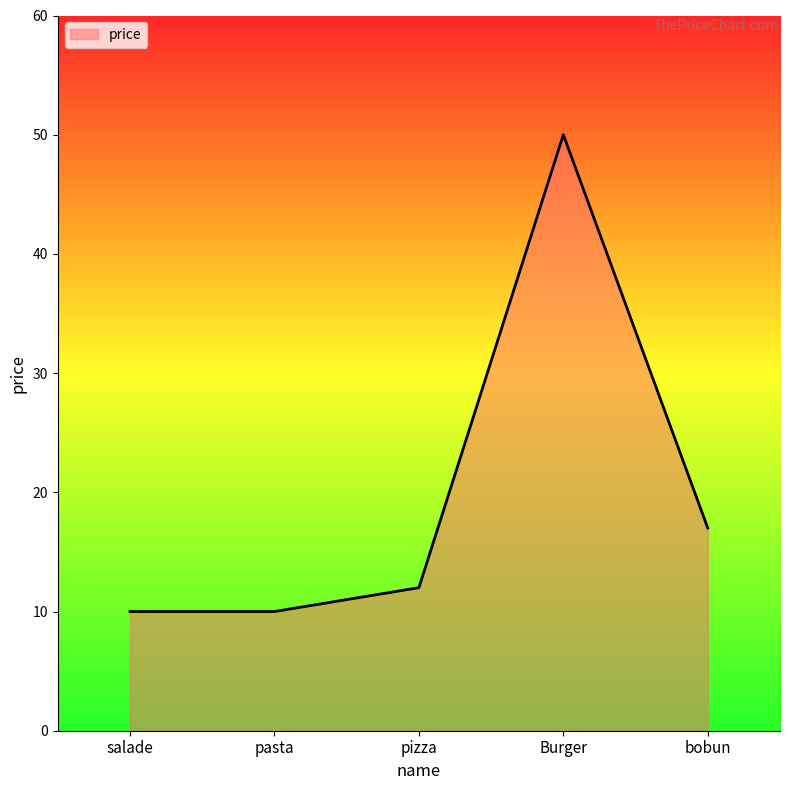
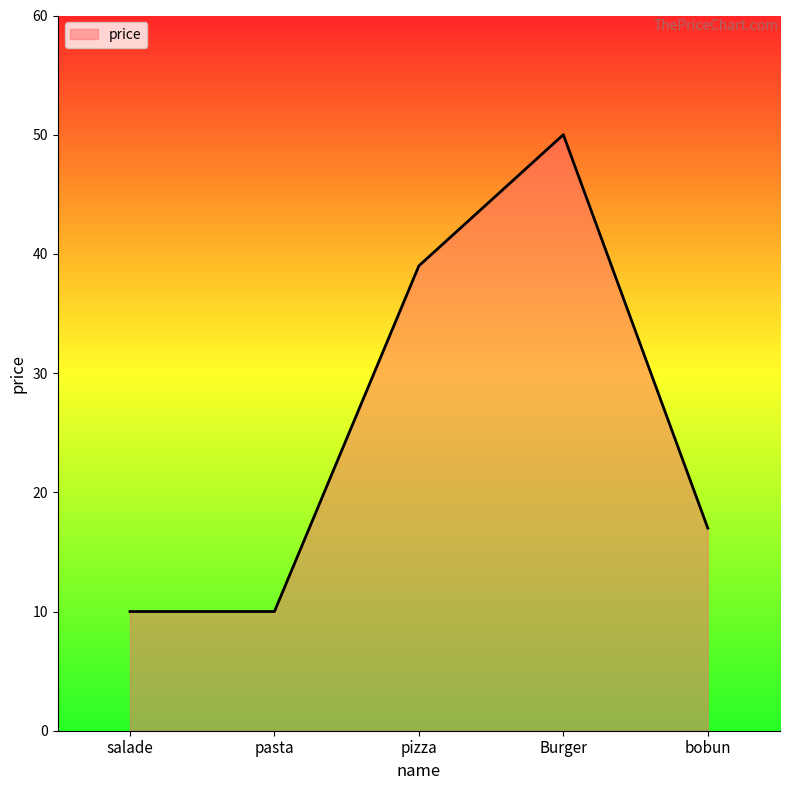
pizza: 12 -> 39
